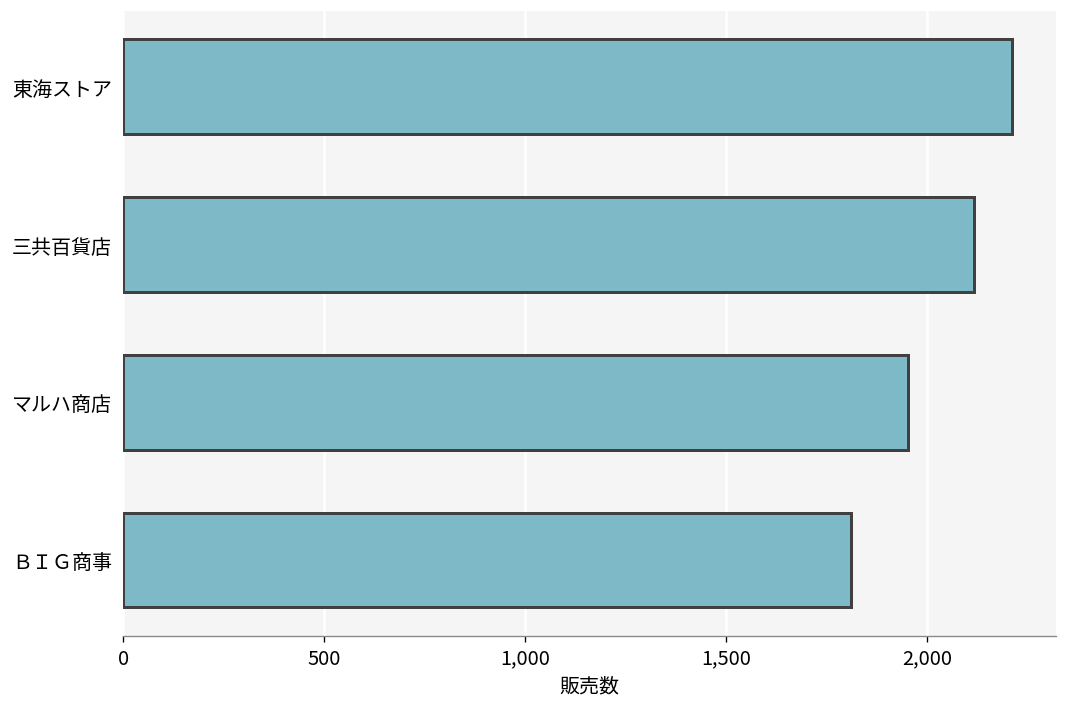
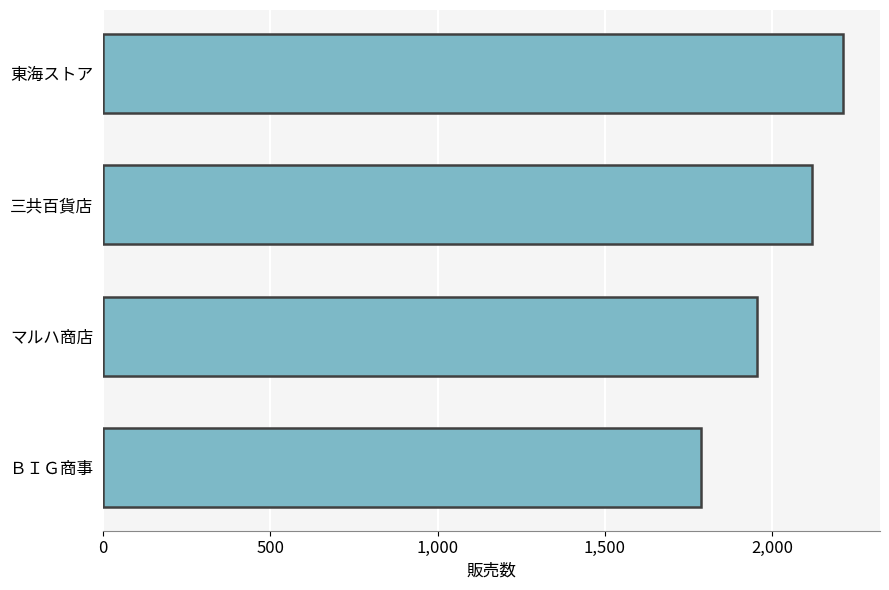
ＢＩＧ商事: 1,810 -> 1,790
